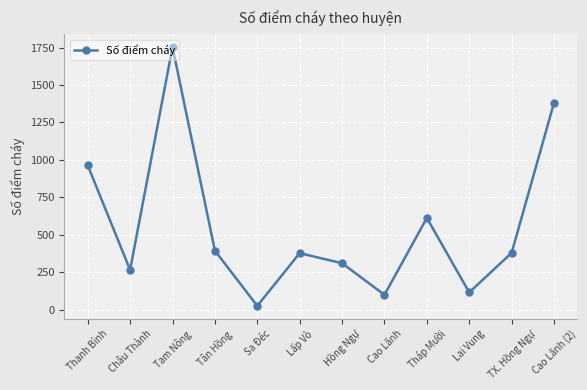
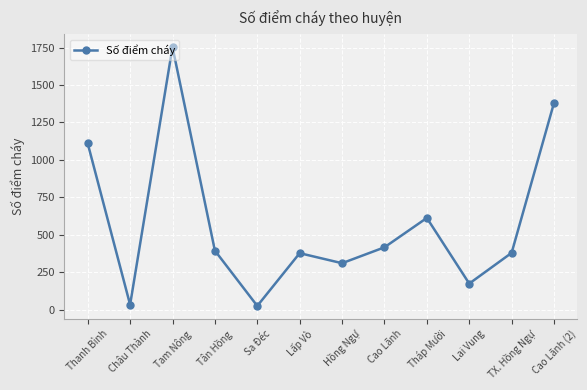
Thanh Bình: 960 -> 1110
Châu Thành: 270 -> 30
Cao Lãnh: 100 -> 420
Lai Vung: 120 -> 180
